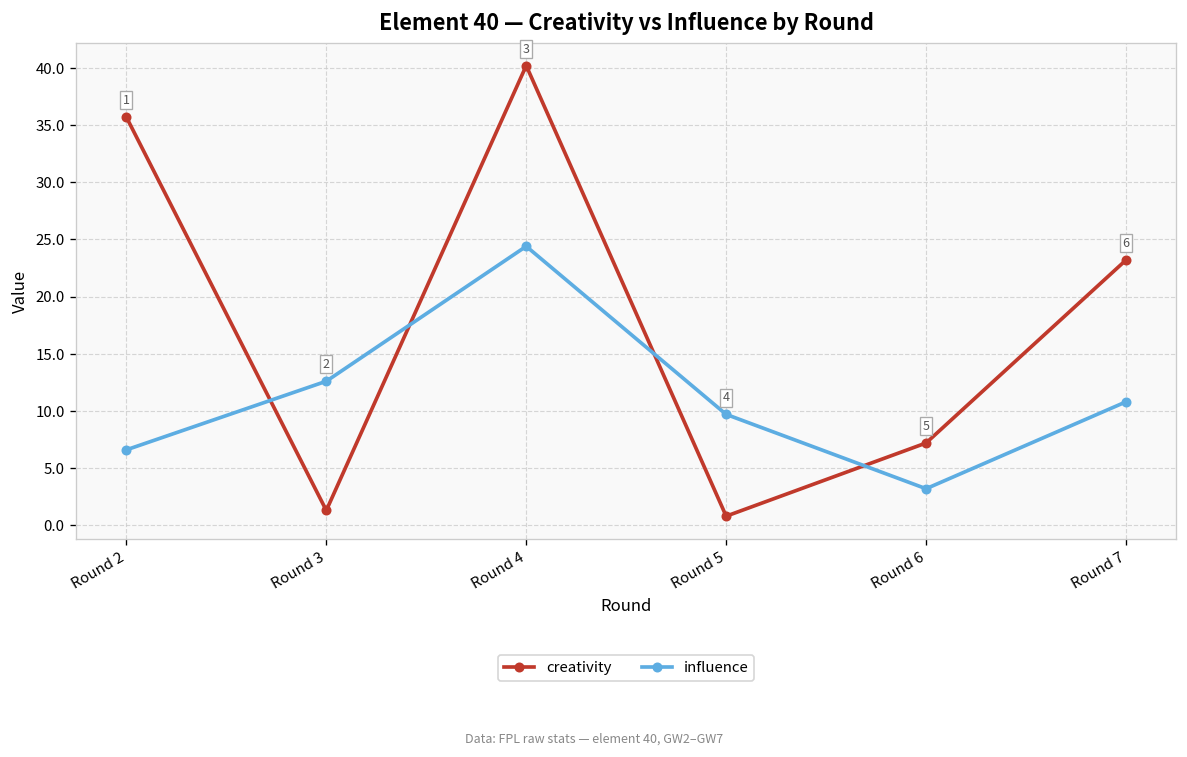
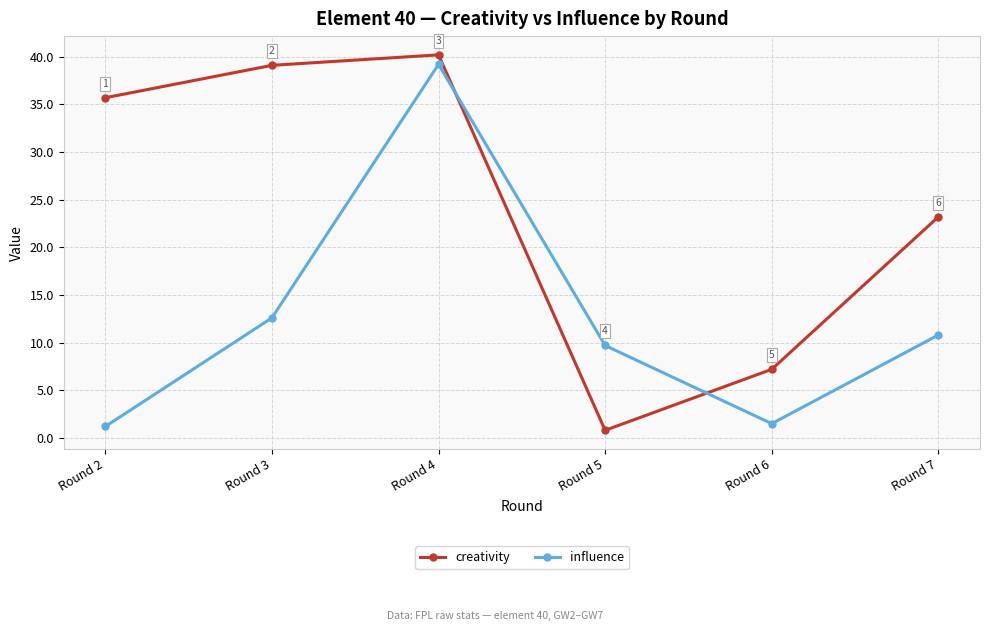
influence, Round 2: 7 -> 1
creativity, Round 3: 1 -> 39
influence, Round 4: 24 -> 39
influence, Round 6: 3 -> 2
